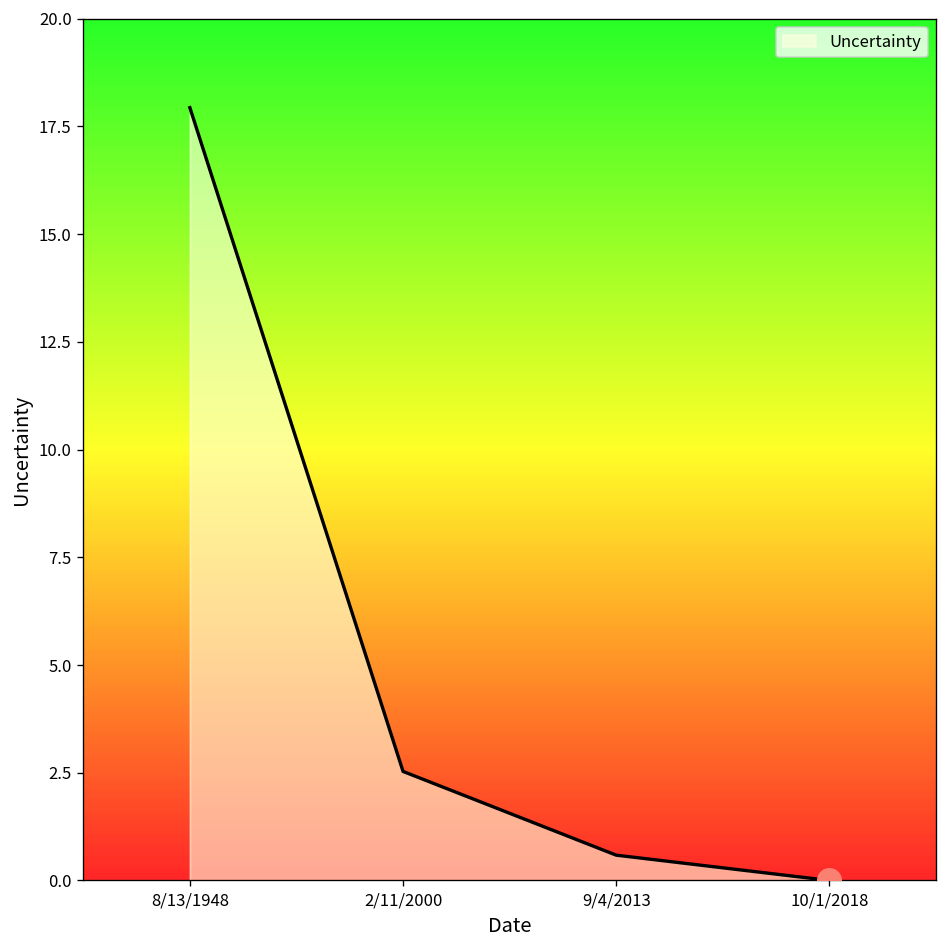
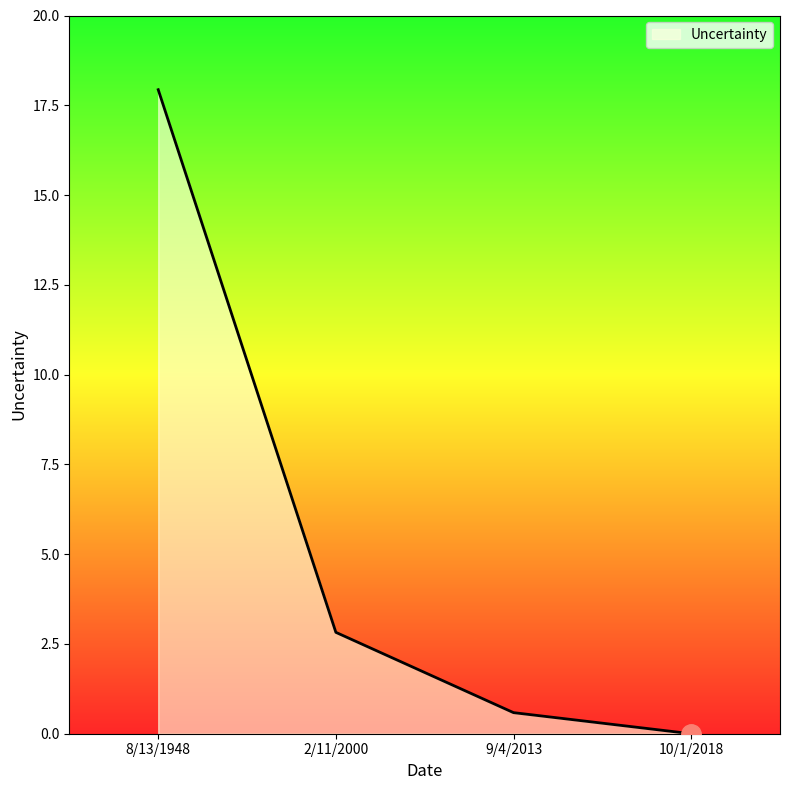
Uncertainty, 2/11/2000: 2.5 -> 2.8
